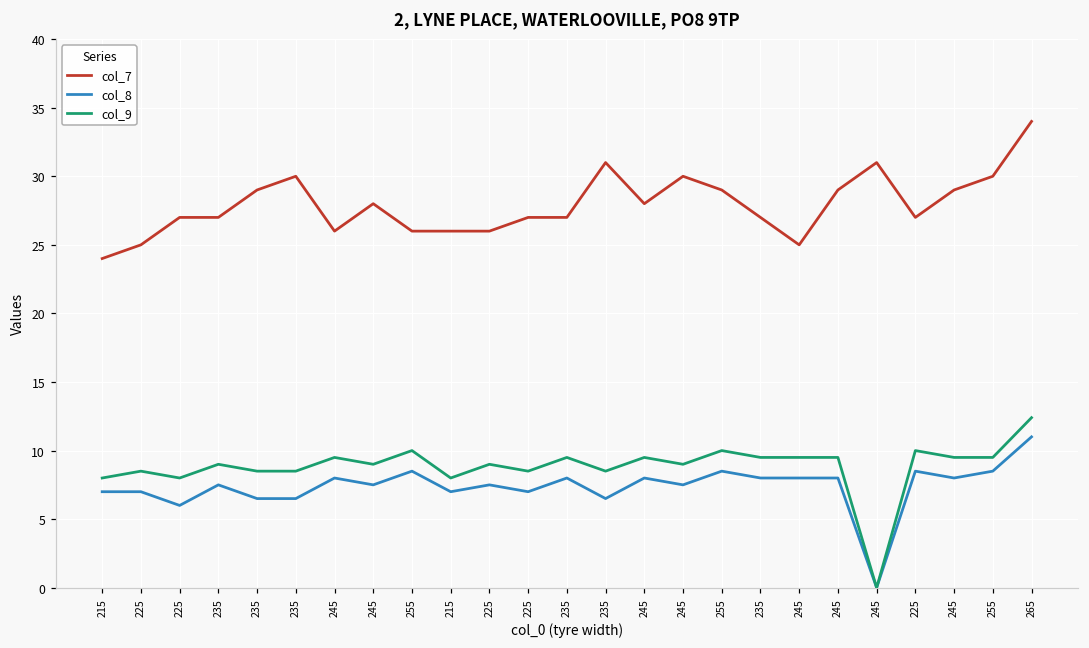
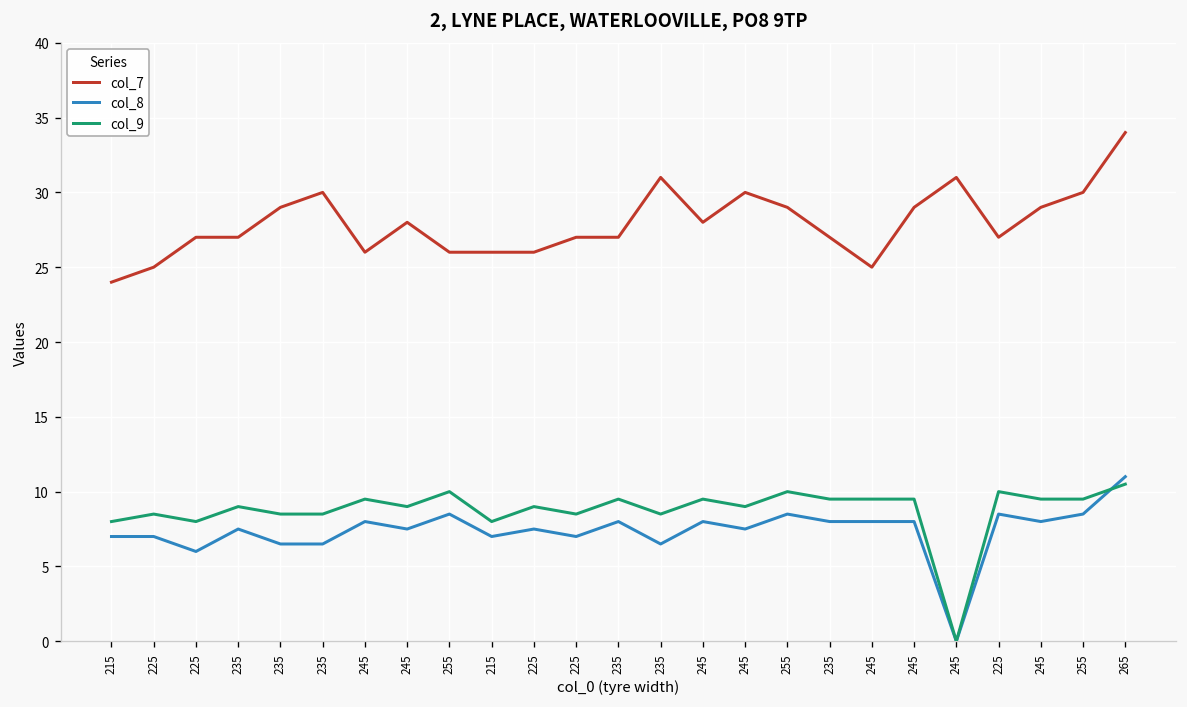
col_9, 265: 12.4 -> 10.5
